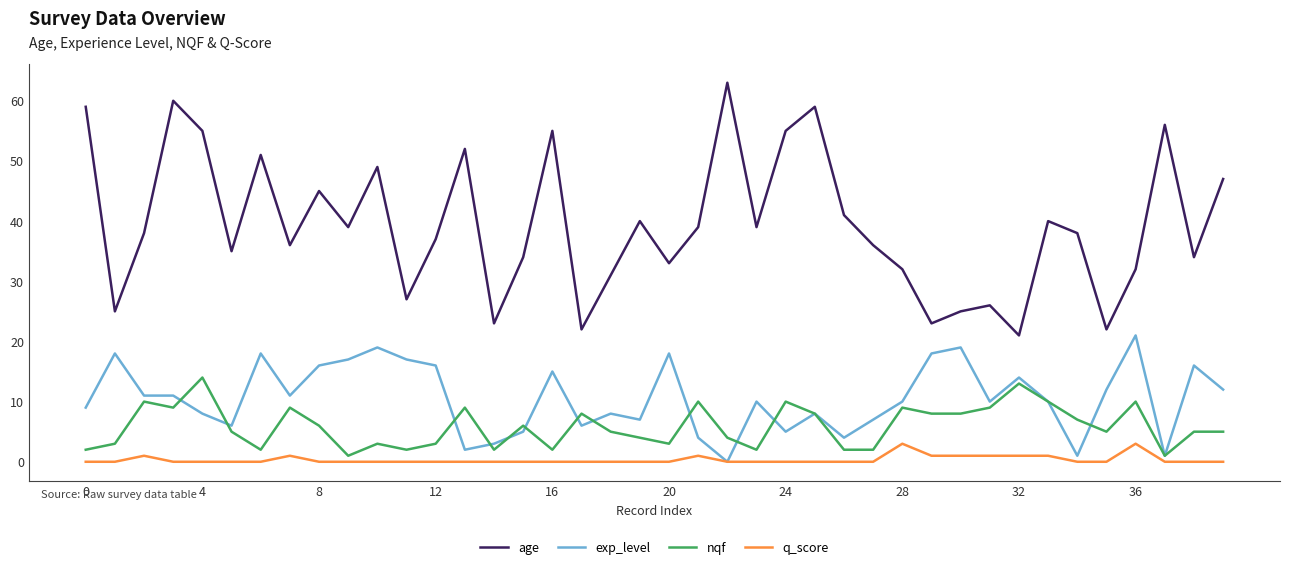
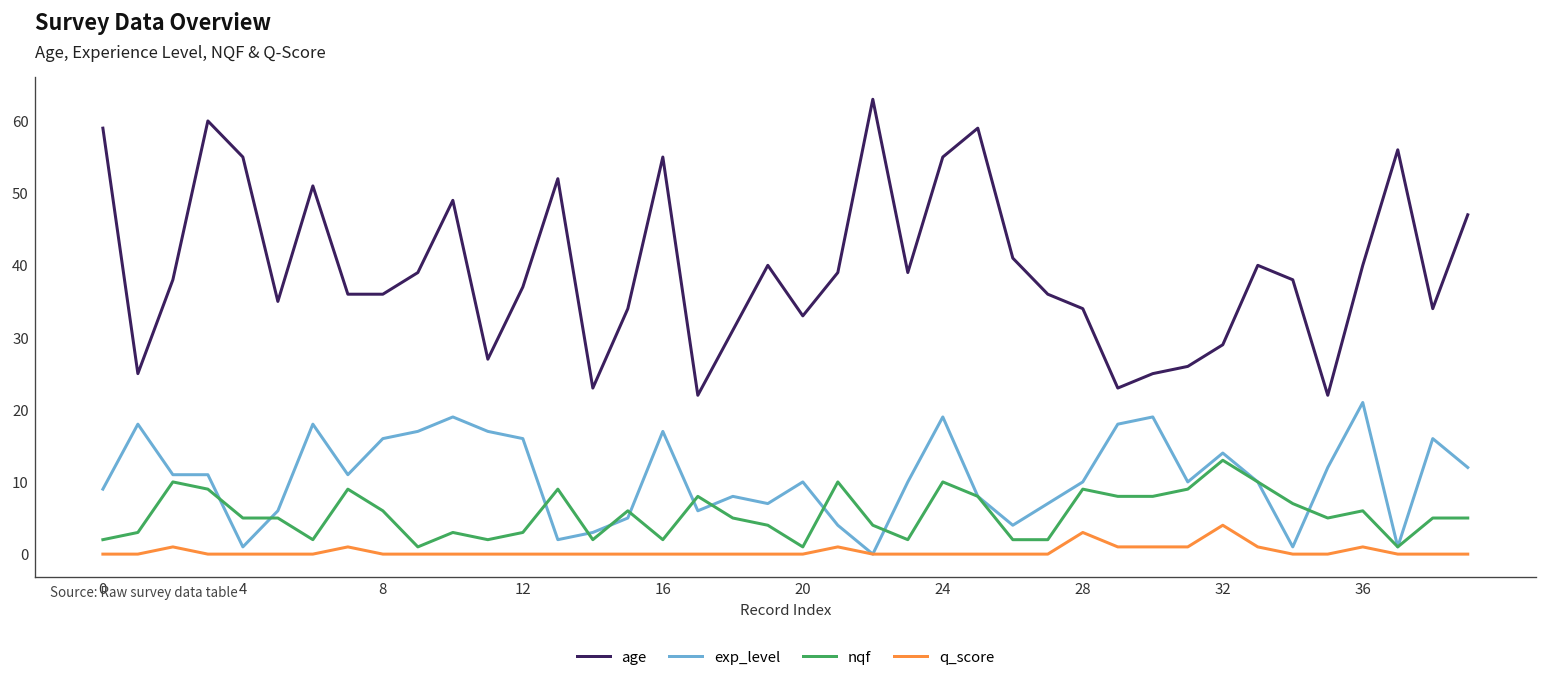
exp_level, 4: 8 -> 1
nqf, 4: 14 -> 5
age, 8: 45 -> 36
exp_level, 16: 15 -> 17
exp_level, 20: 18 -> 10
nqf, 20: 3 -> 1
exp_level, 24: 5 -> 19
age, 28: 32 -> 34
age, 32: 21 -> 29
q_score, 32: 1 -> 4
age, 36: 32 -> 40
nqf, 36: 10 -> 6
q_score, 36: 3 -> 1
